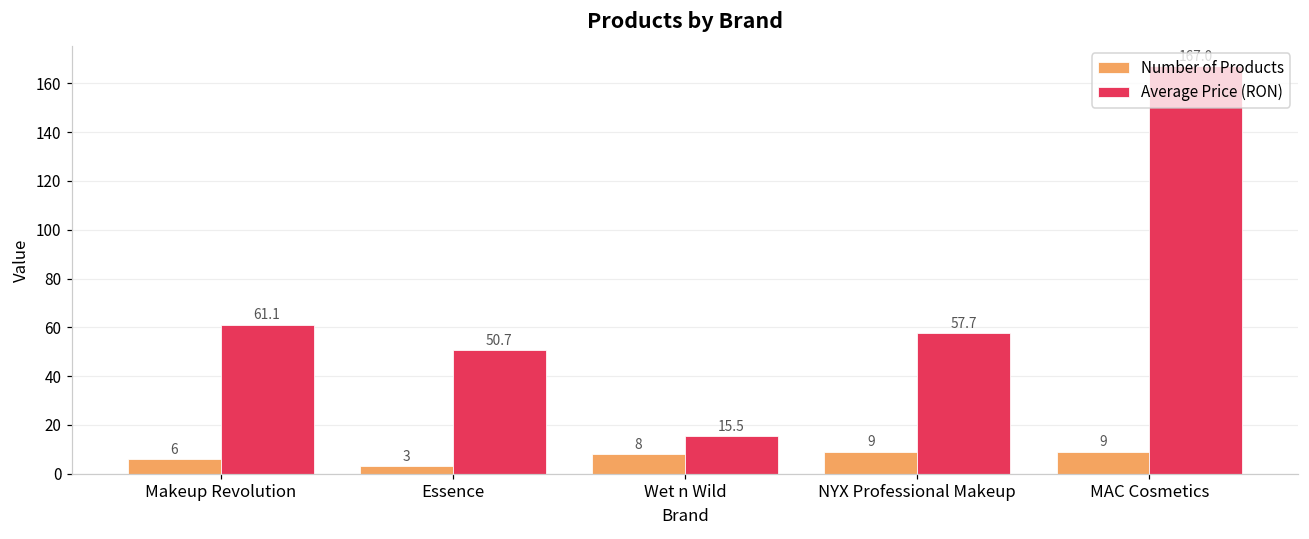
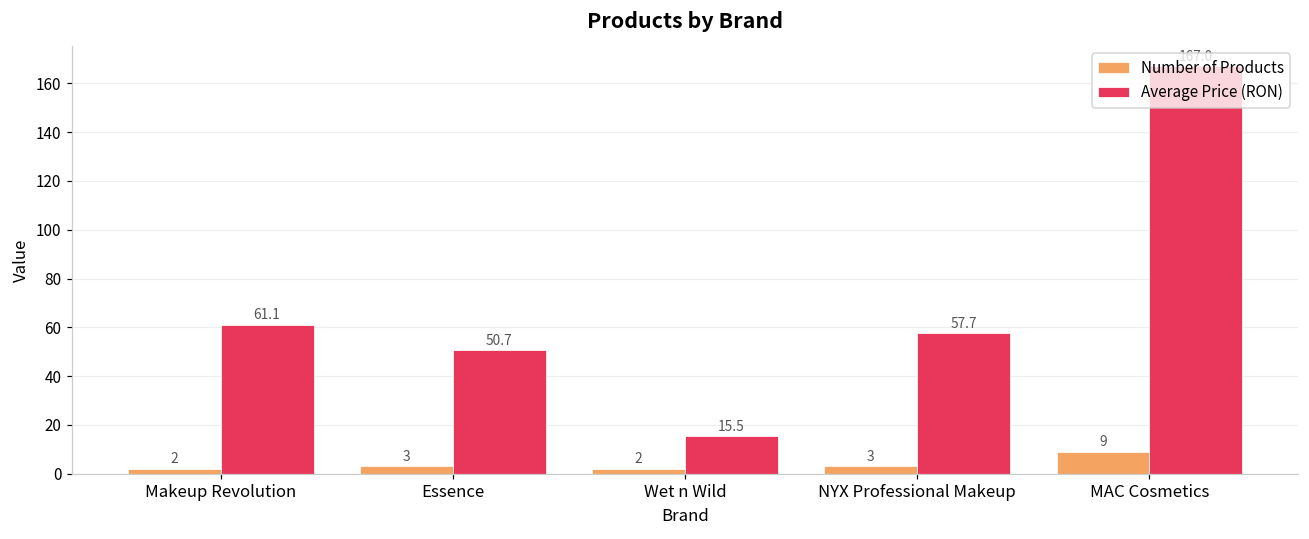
Number of Products, Makeup Revolution: 6 -> 2
Number of Products, Wet n Wild: 8 -> 2
Number of Products, NYX Professional Makeup: 9 -> 3
